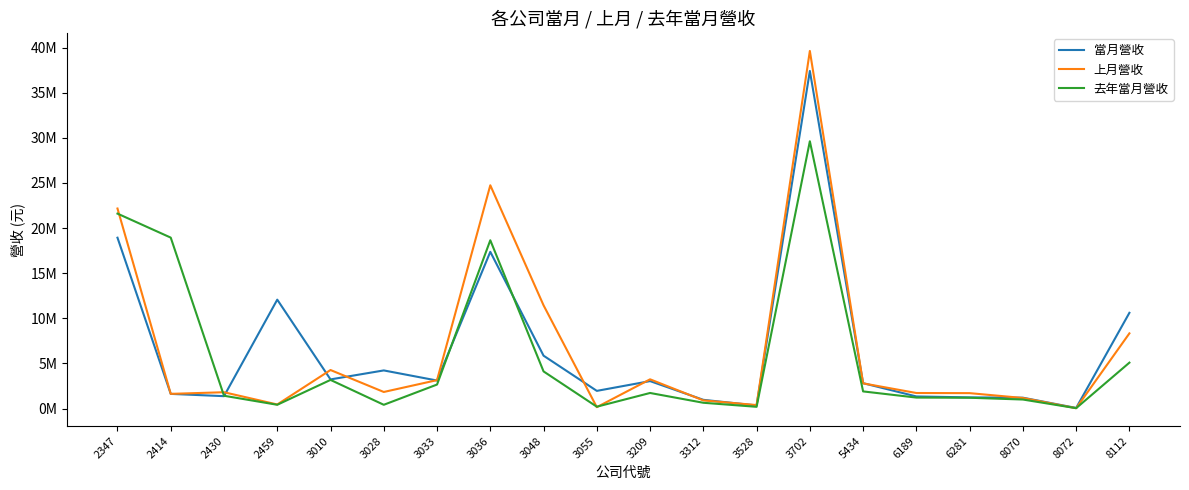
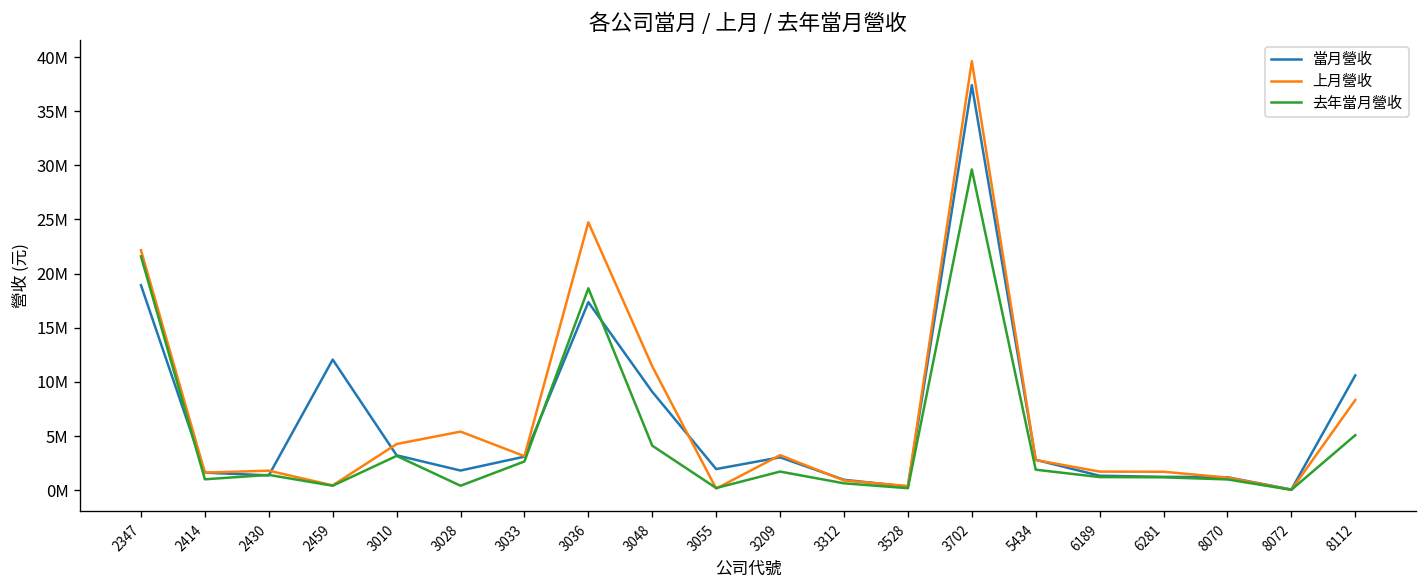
去年當月營收, 2414: 19000000 -> 1000000
當月營收, 3028: 4000000 -> 2000000
上月營收, 3028: 2000000 -> 5000000
當月營收, 3048: 6000000 -> 9000000
